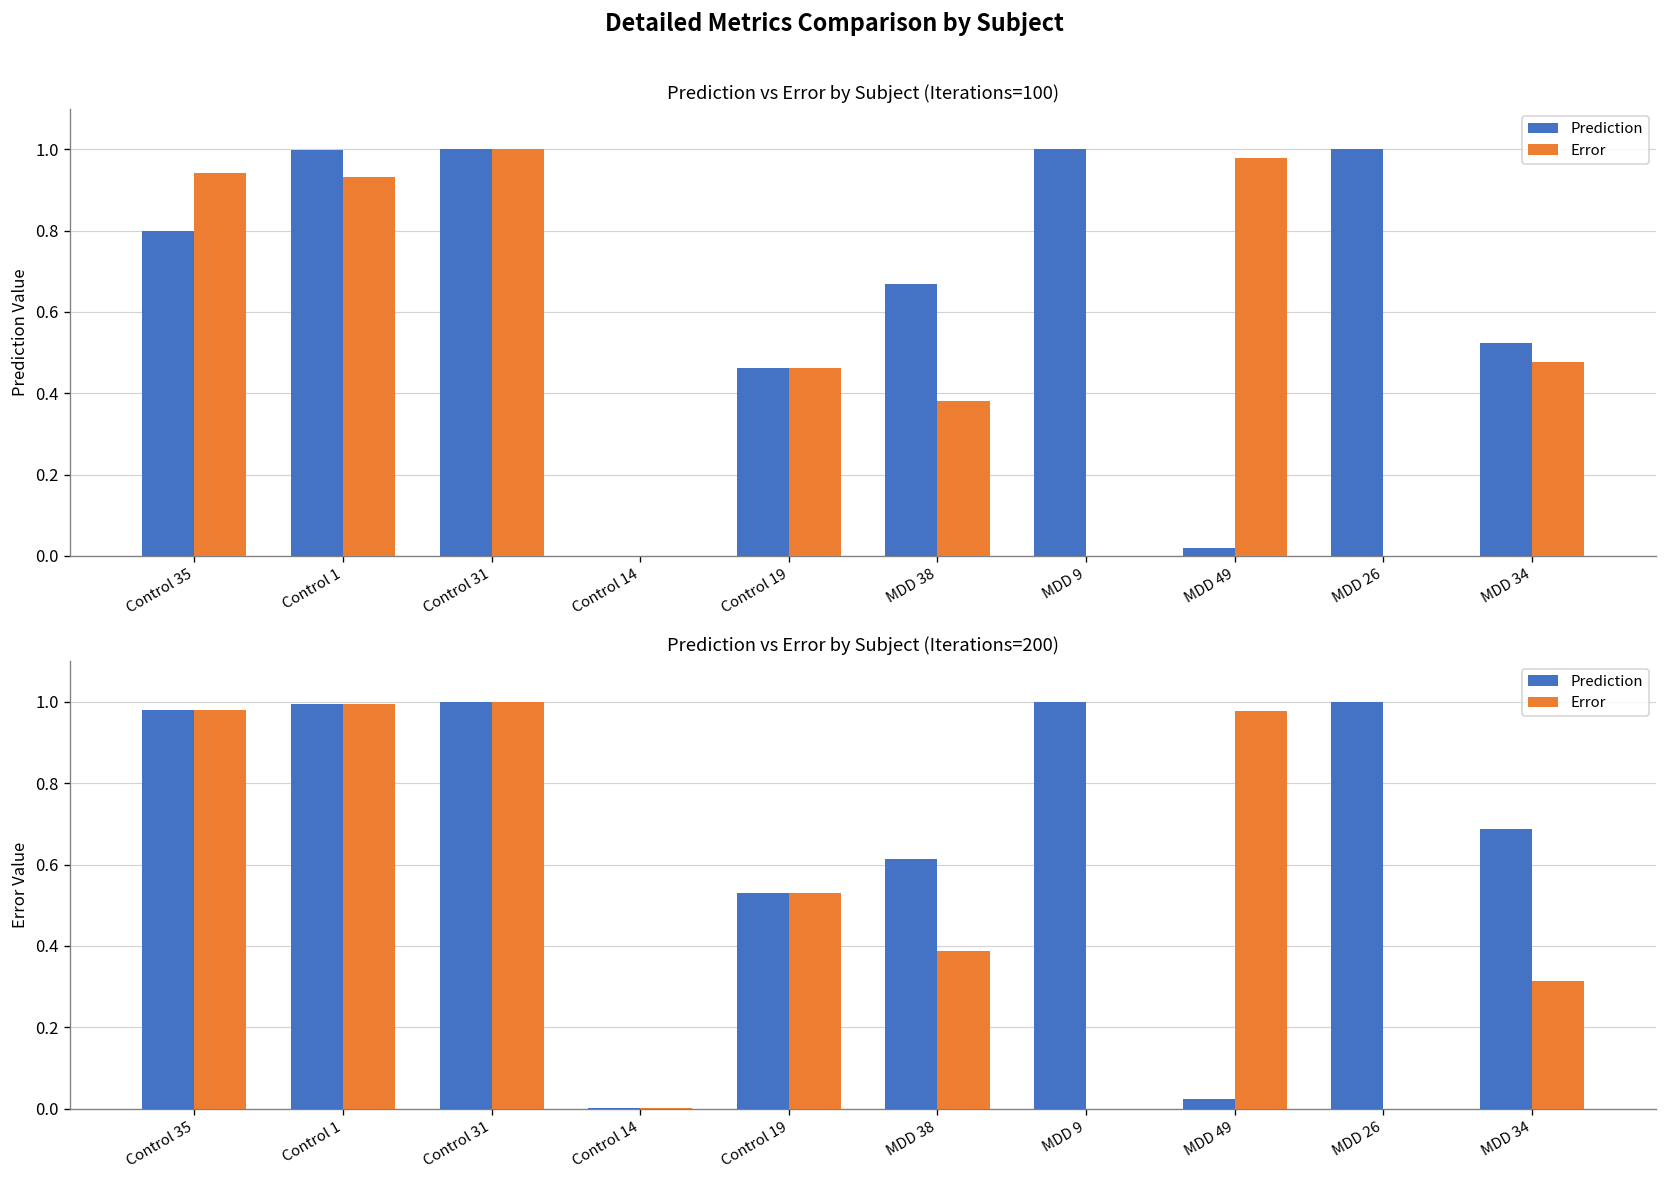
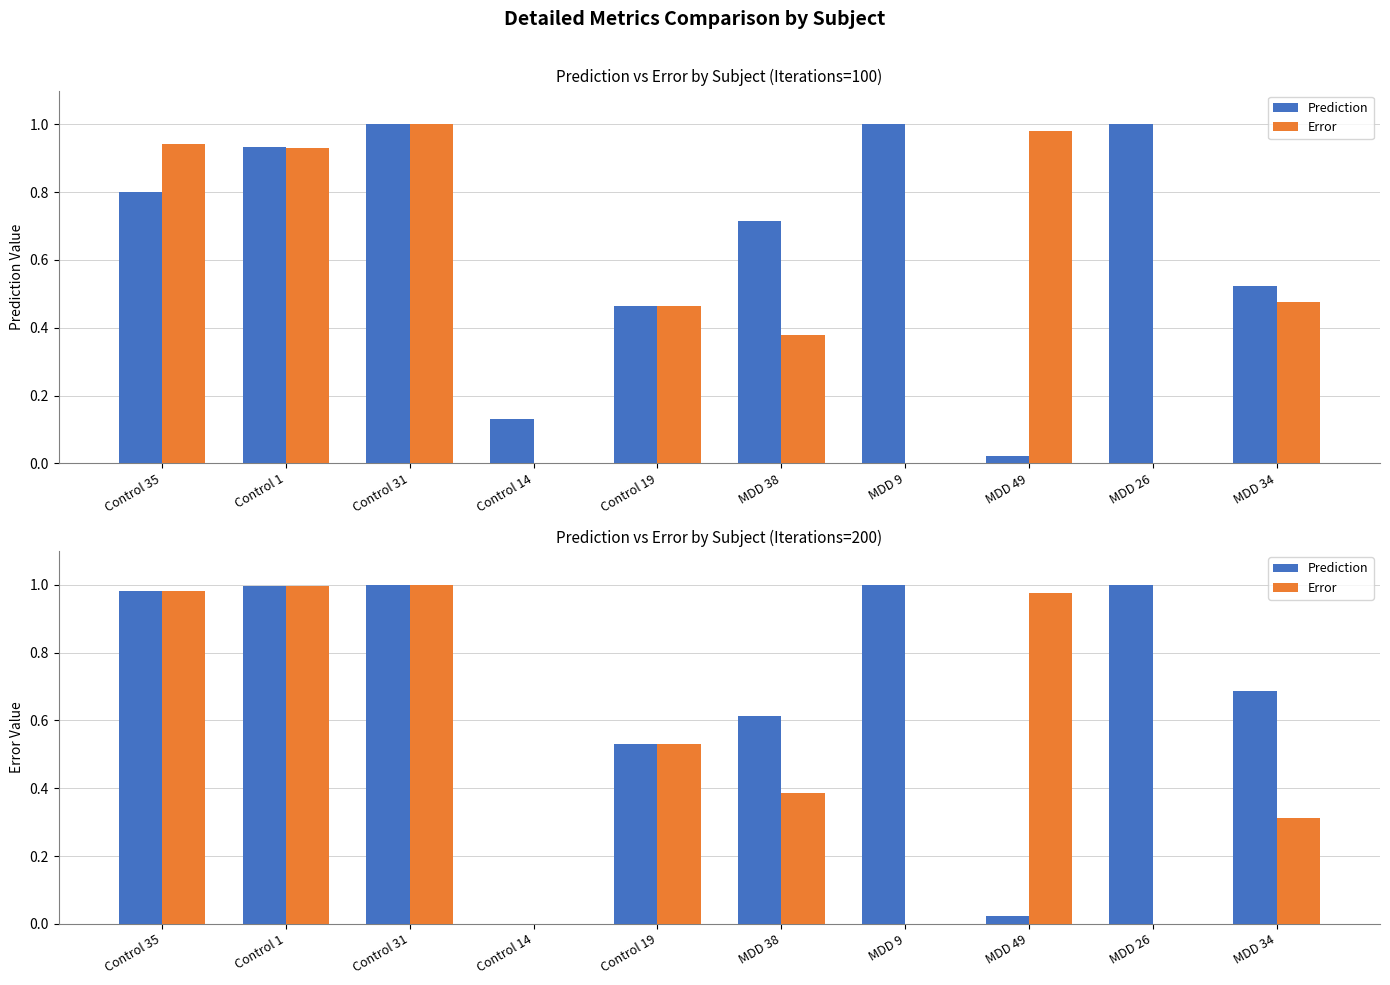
Prediction vs Error by Subject (Iterations=100), Prediction, Control 1: 1.00 -> 0.93
Prediction vs Error by Subject (Iterations=100), Prediction, Control 14: 0.00 -> 0.13
Prediction vs Error by Subject (Iterations=100), Prediction, MDD 38: 0.67 -> 0.72
